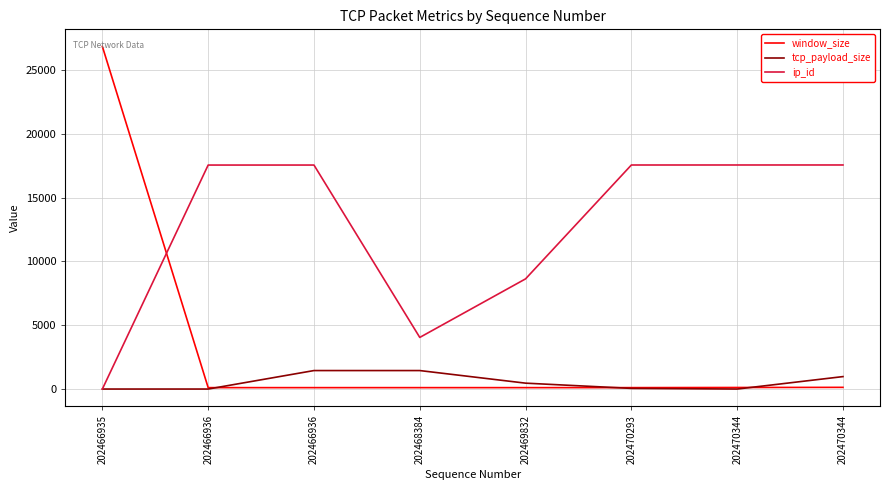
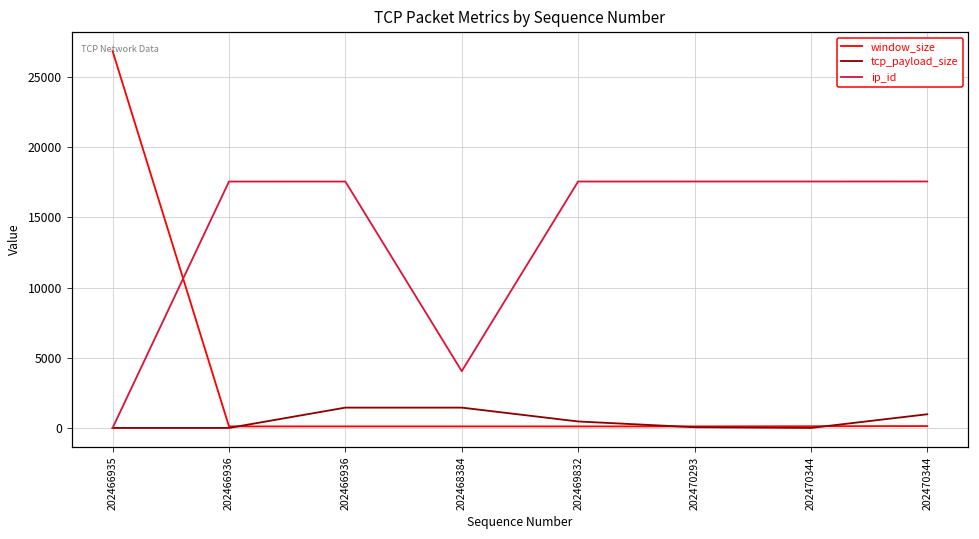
ip_id, 202469832: 8600 -> 17600
